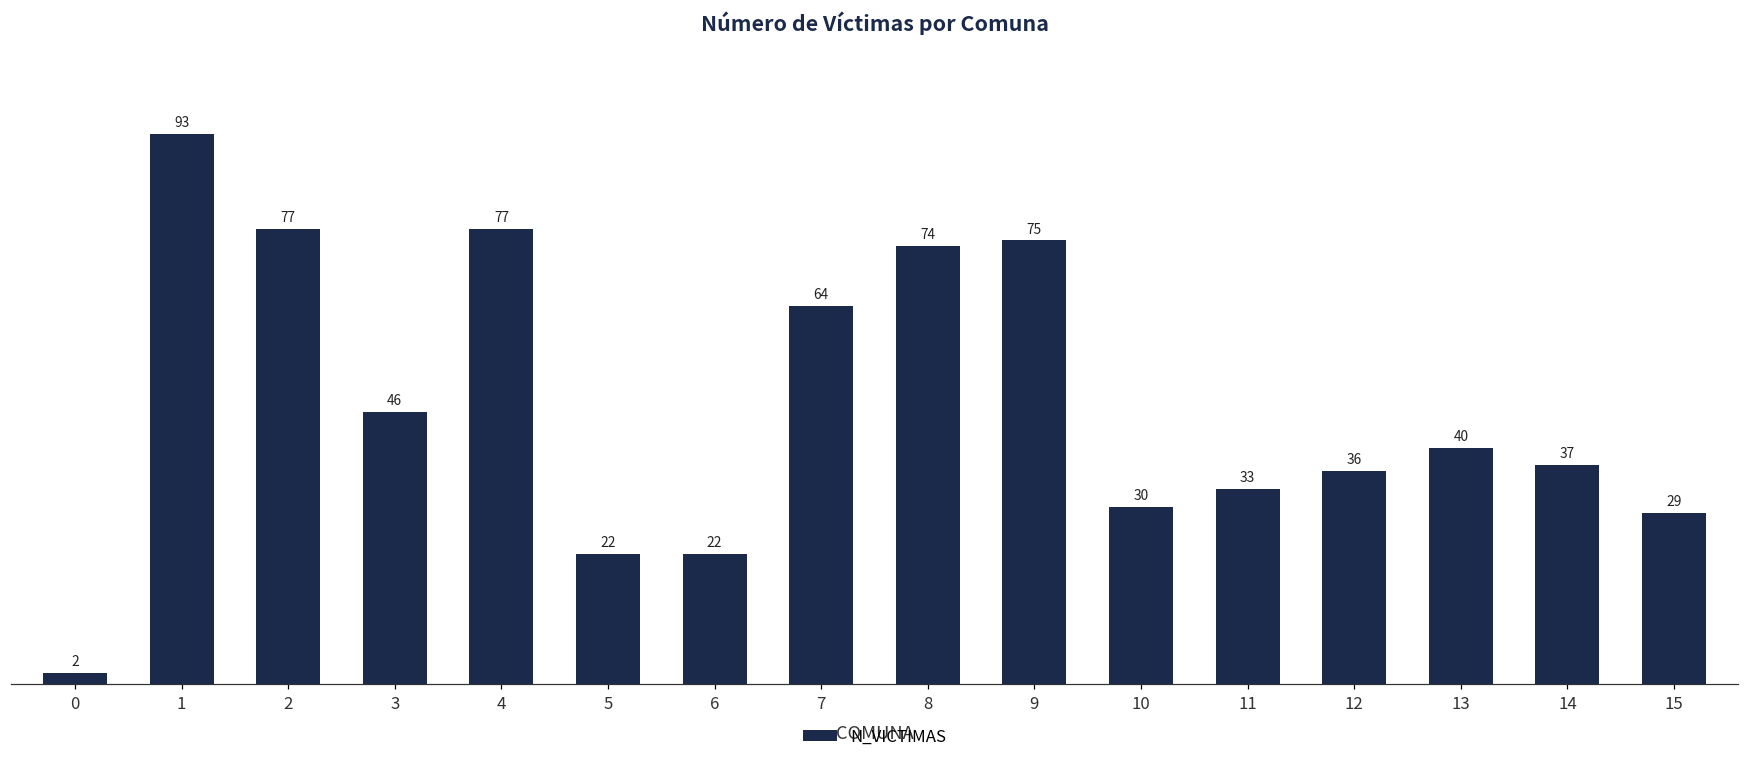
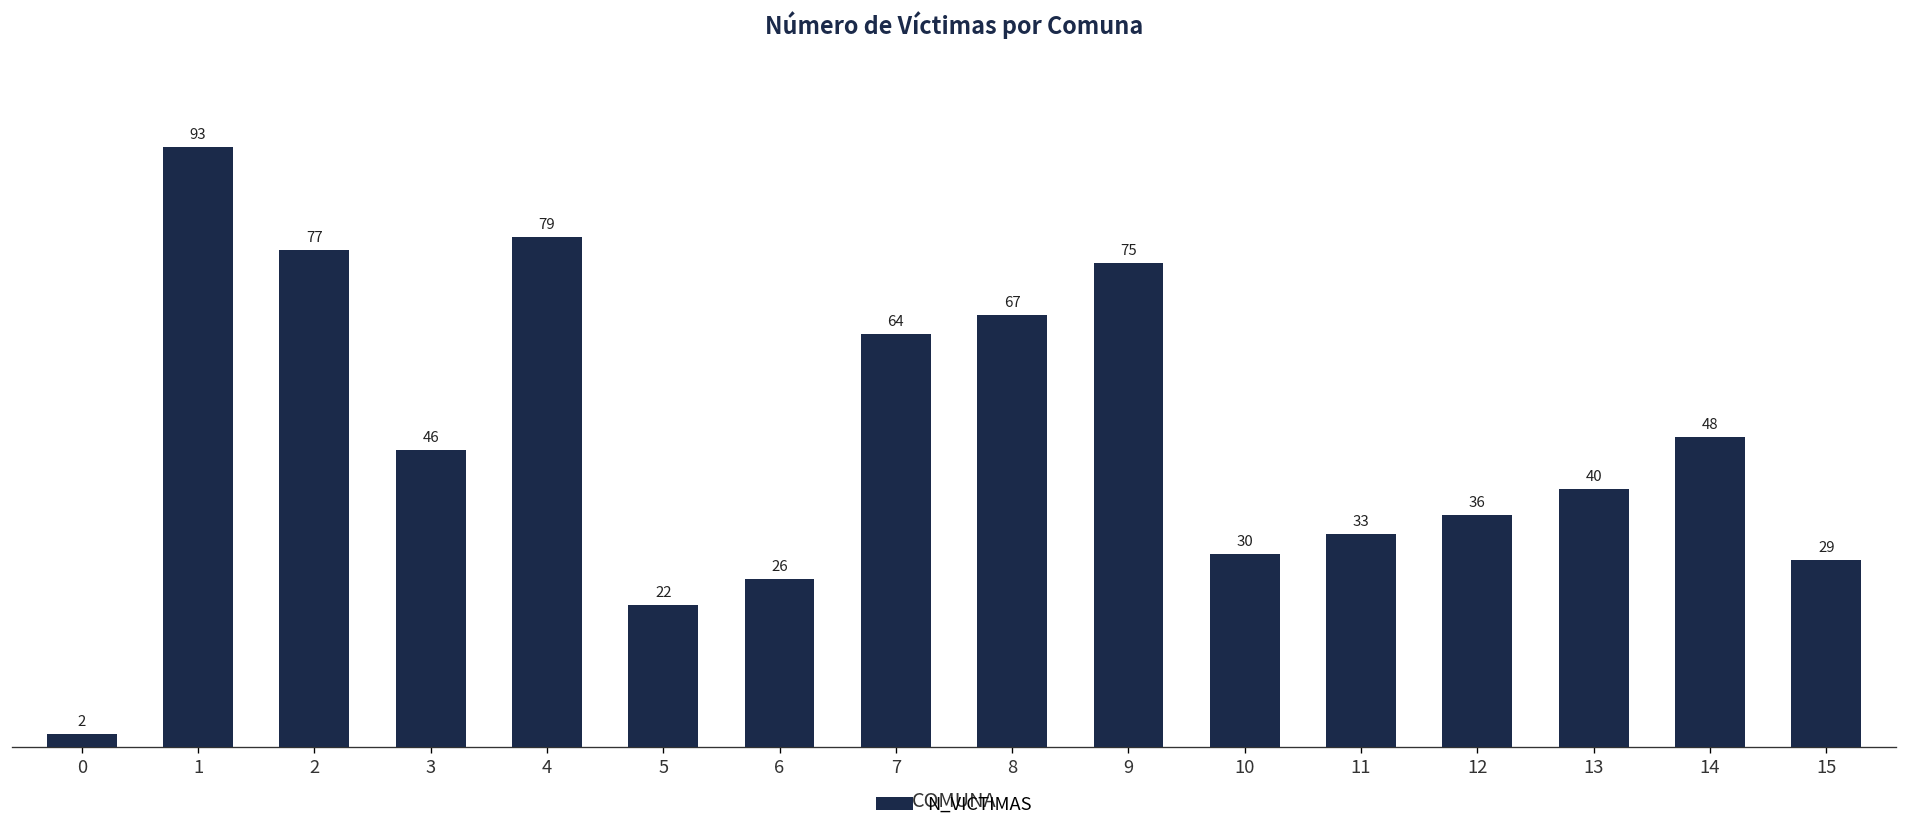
4: 77 -> 79
6: 22 -> 26
8: 74 -> 67
14: 37 -> 48
